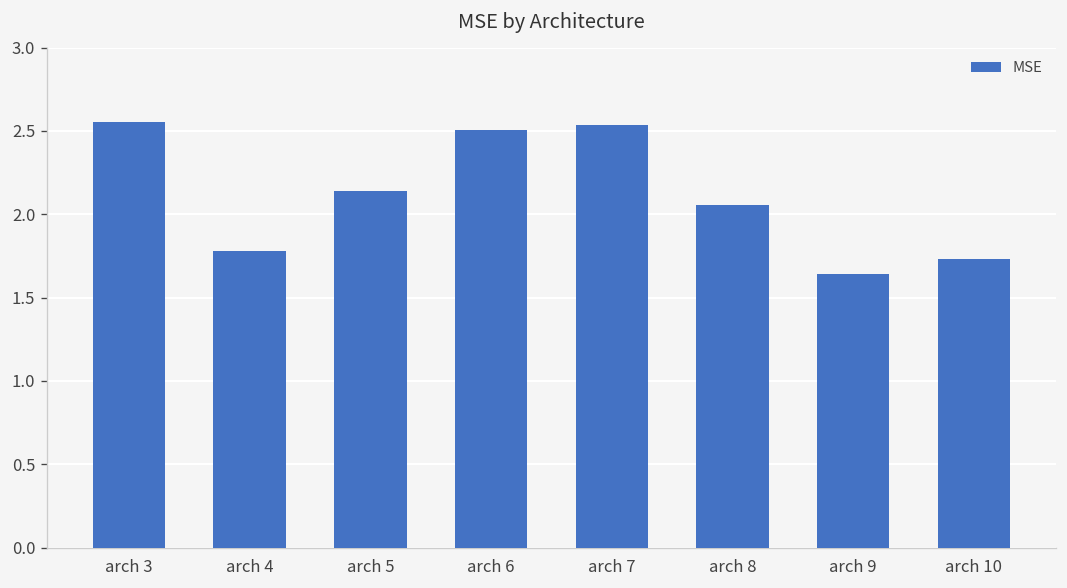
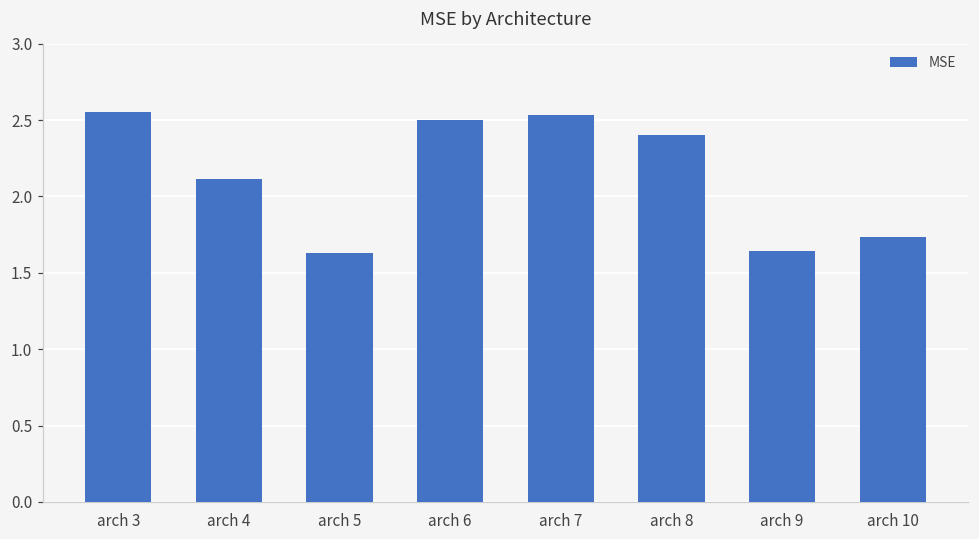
arch 4: 1.78 -> 2.11
arch 5: 2.14 -> 1.63
arch 8: 2.05 -> 2.40
